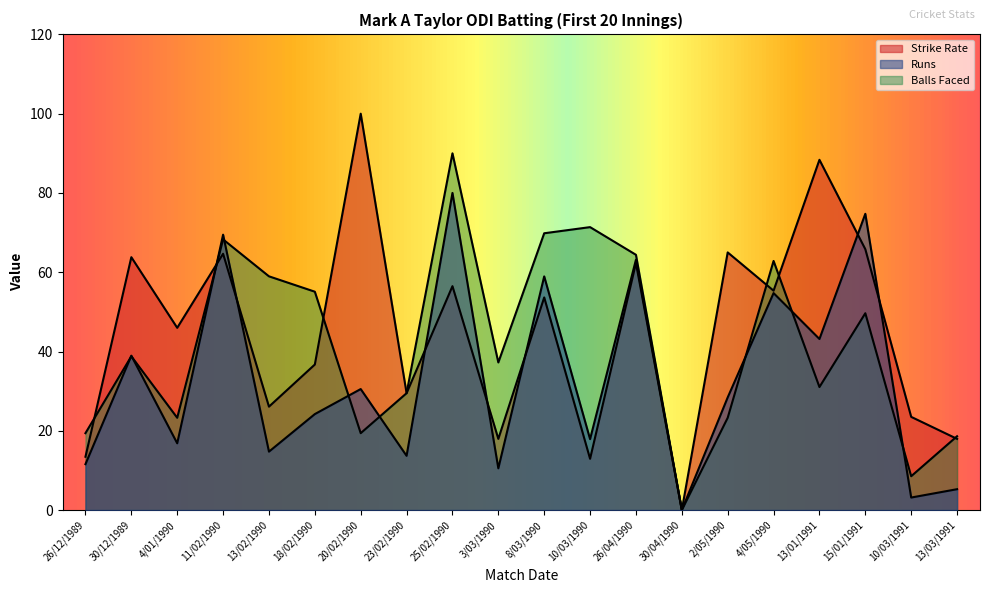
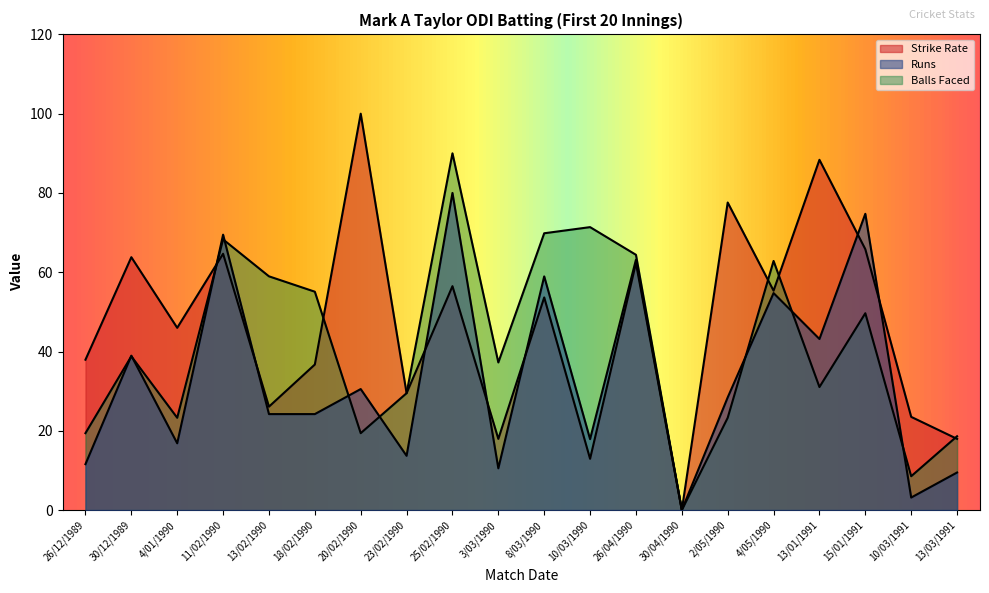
Strike Rate, 26/12/1989: 13 -> 38
Runs, 13/02/1990: 15 -> 24
Strike Rate, 2/05/1990: 65 -> 78
Runs, 13/03/1991: 5 -> 9
